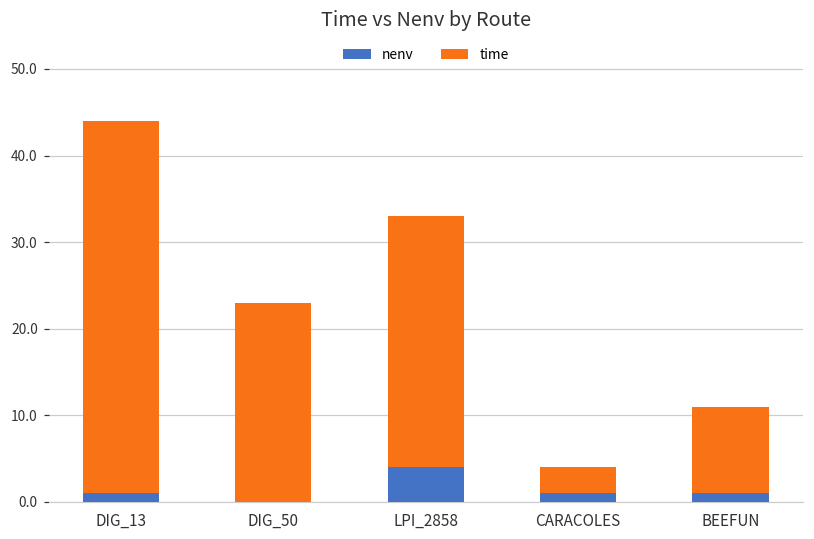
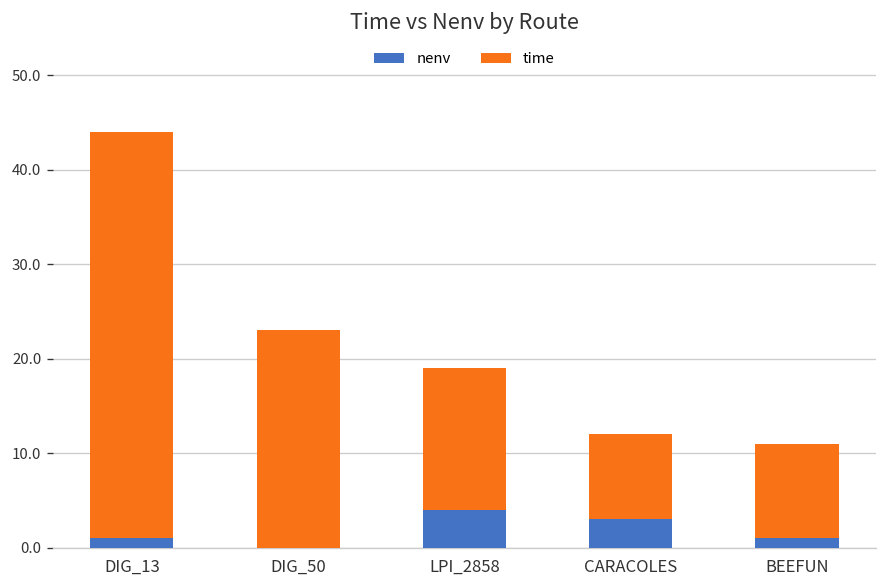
time, LPI_2858: 29 -> 15
nenv, CARACOLES: 1 -> 3
time, CARACOLES: 3 -> 9
